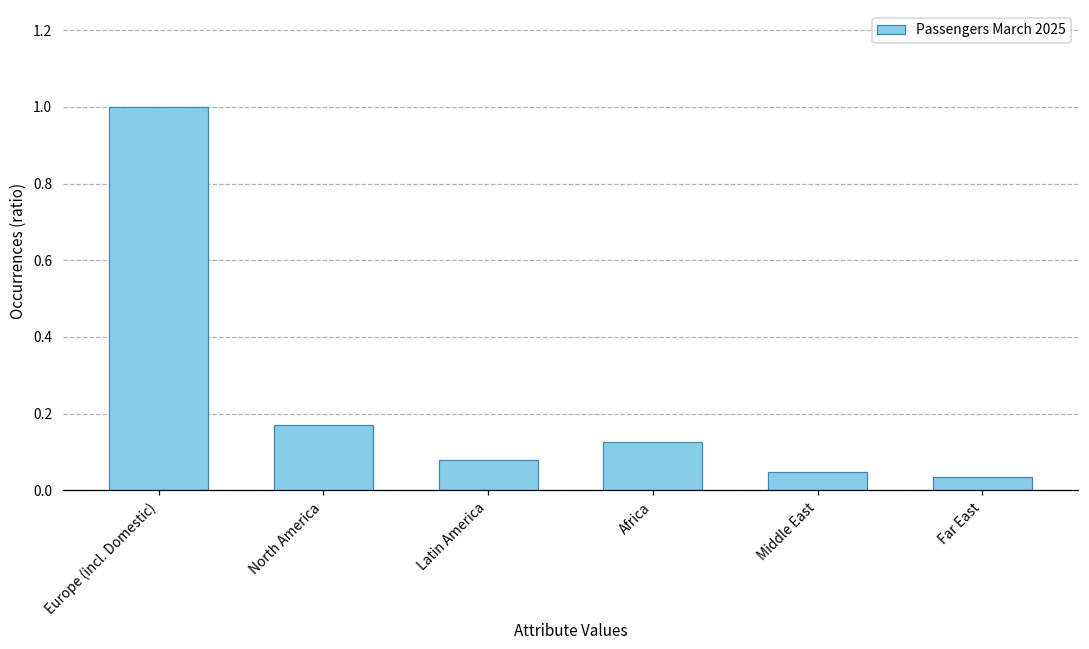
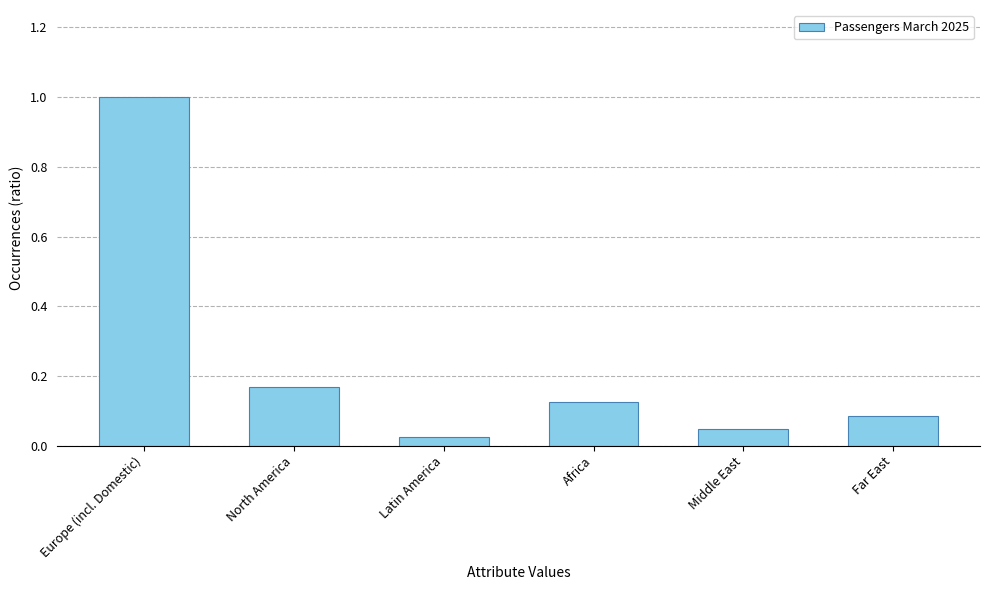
Latin America: 0.08 -> 0.03
Far East: 0.03 -> 0.08
